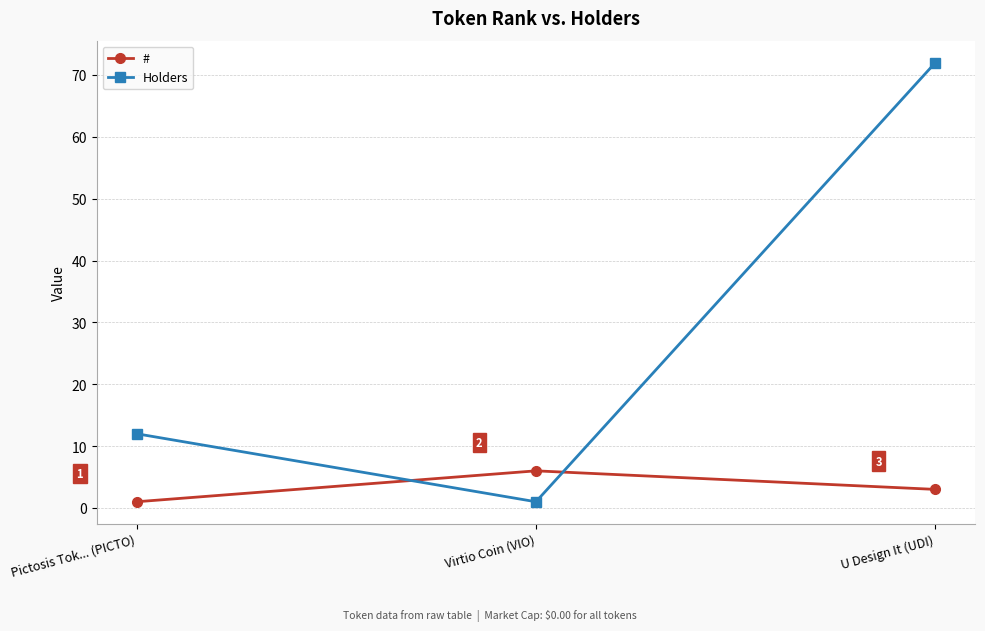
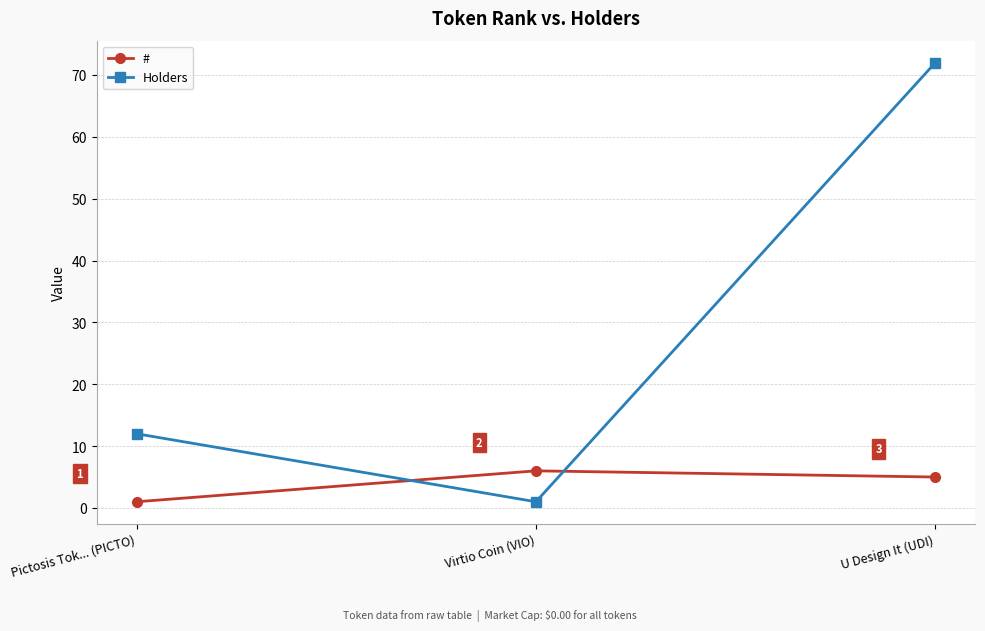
#, U Design It (UDI): 3 -> 5
